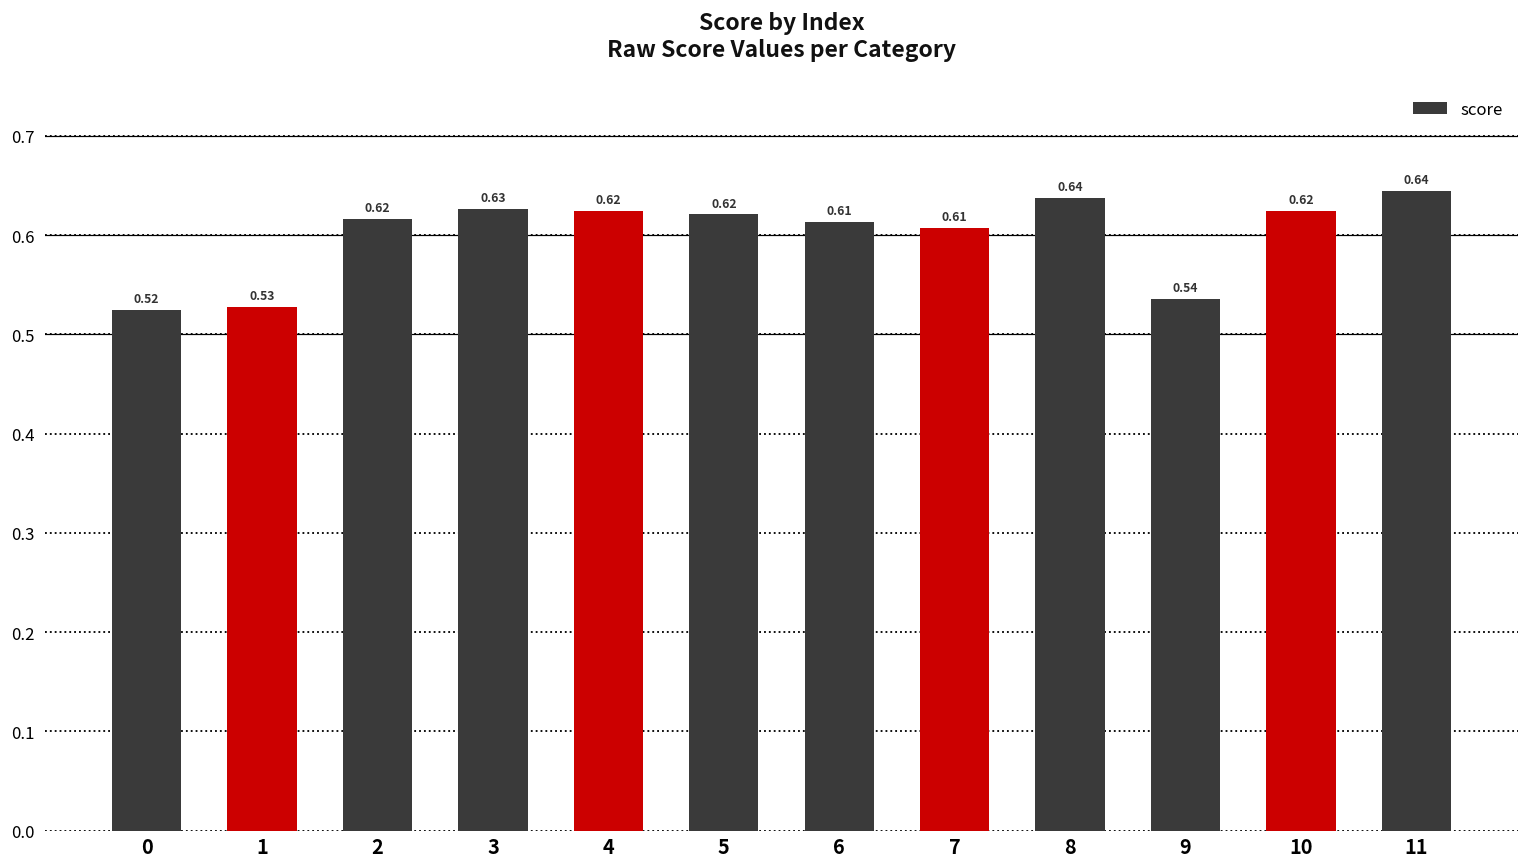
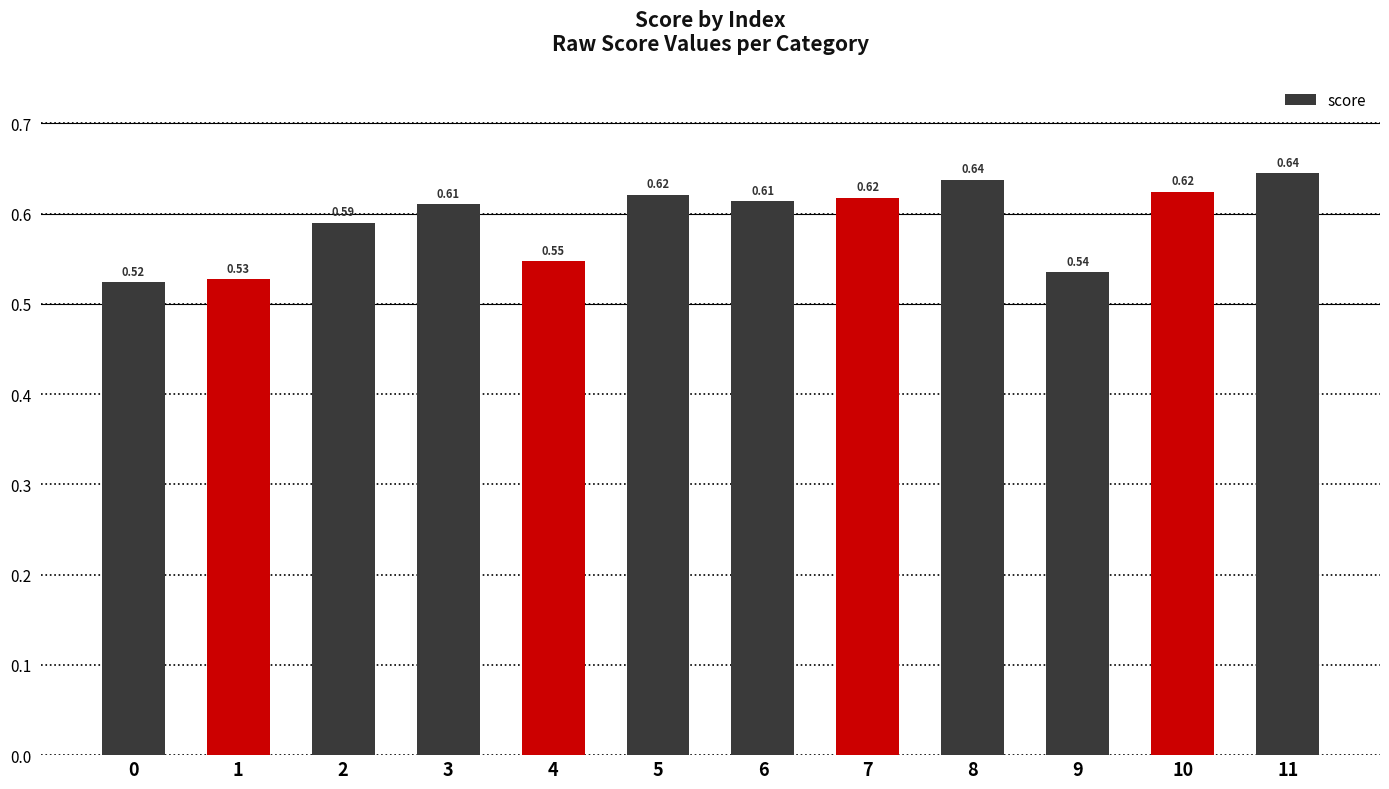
2: 0.62 -> 0.59
3: 0.63 -> 0.61
4: 0.62 -> 0.55
7: 0.61 -> 0.62
